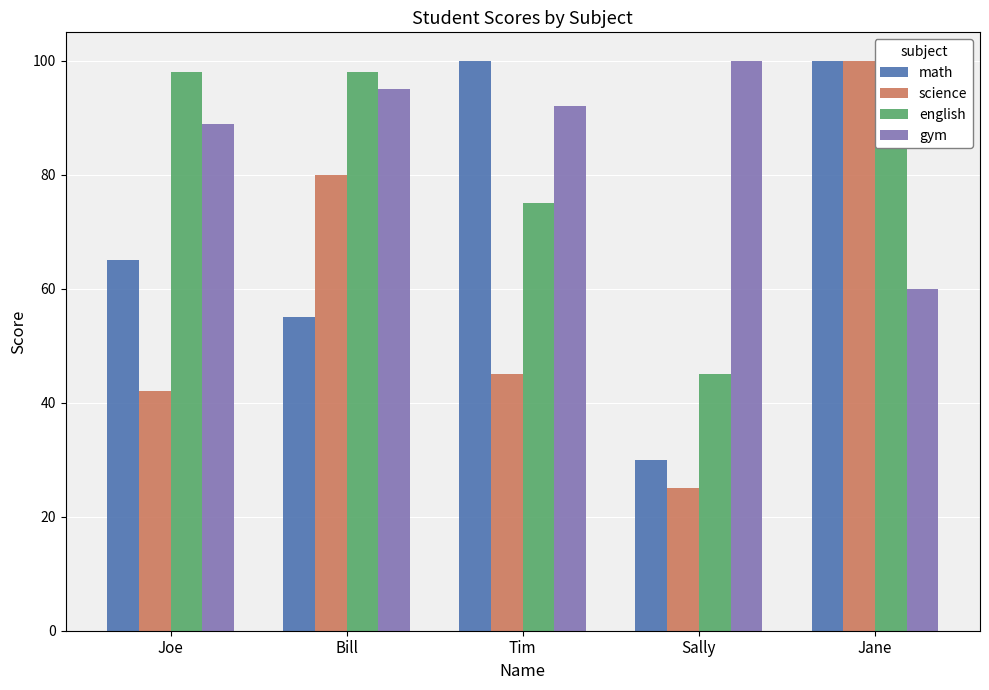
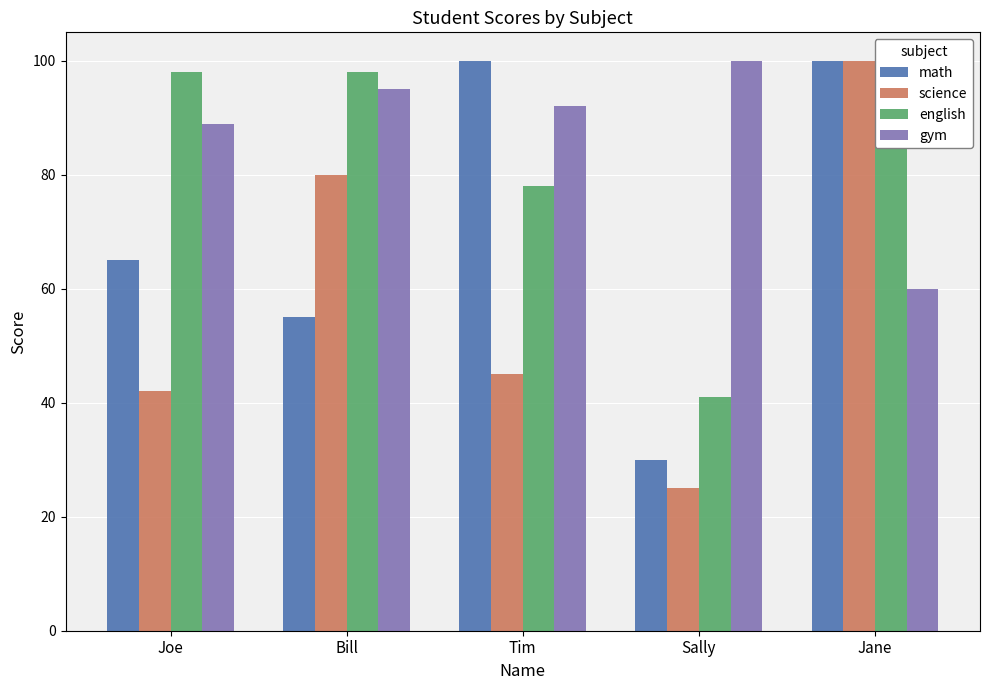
english, Tim: 75 -> 78
english, Sally: 45 -> 41
